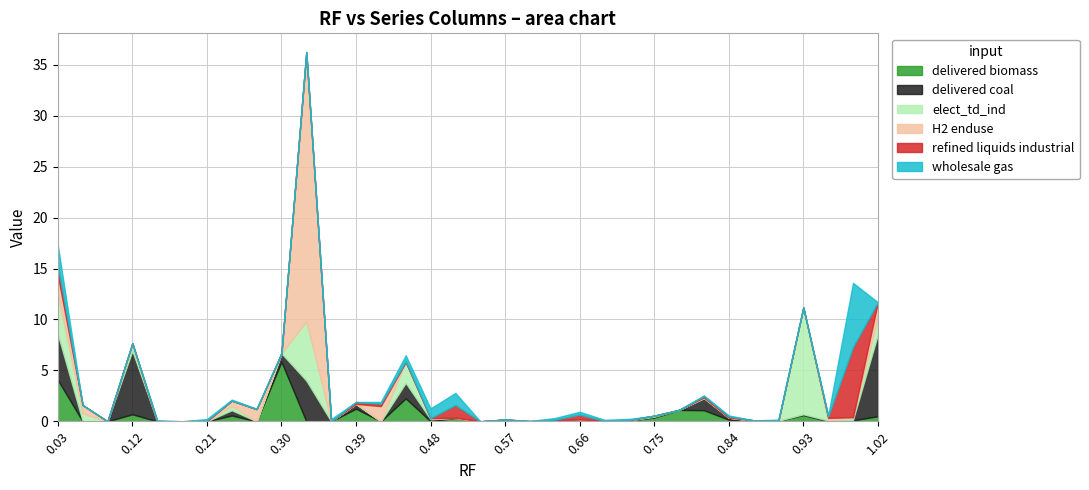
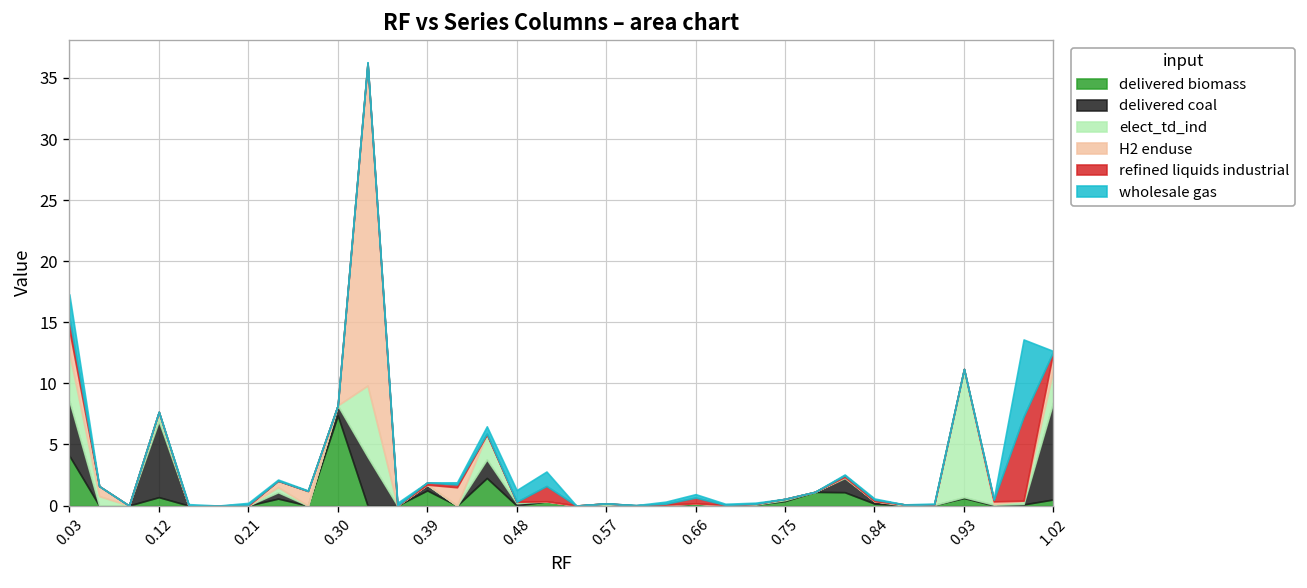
delivered biomass, 0.30: 5.8 -> 7.4
elect_td_ind, 1.02: 1.7 -> 2.6
